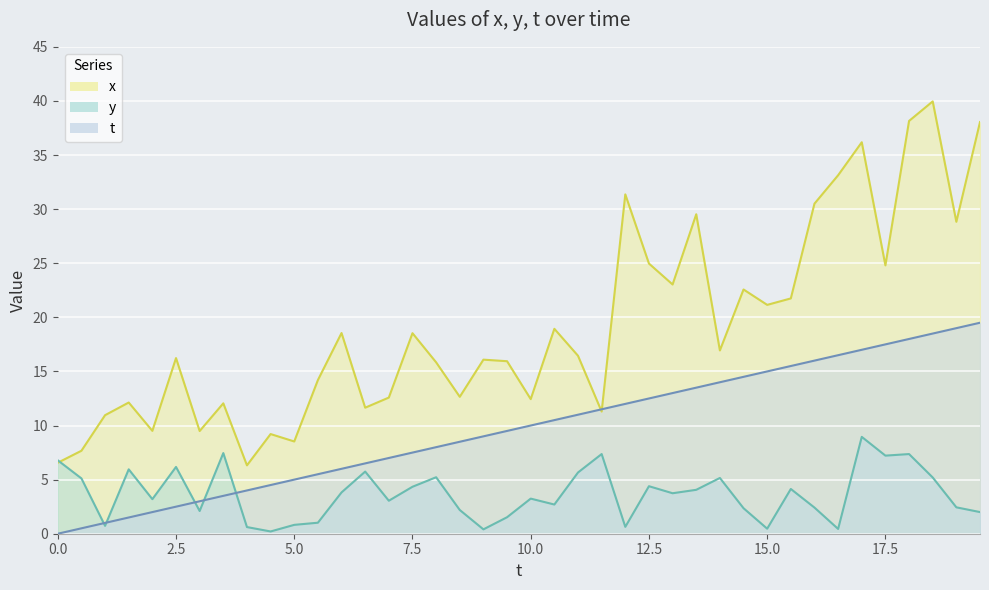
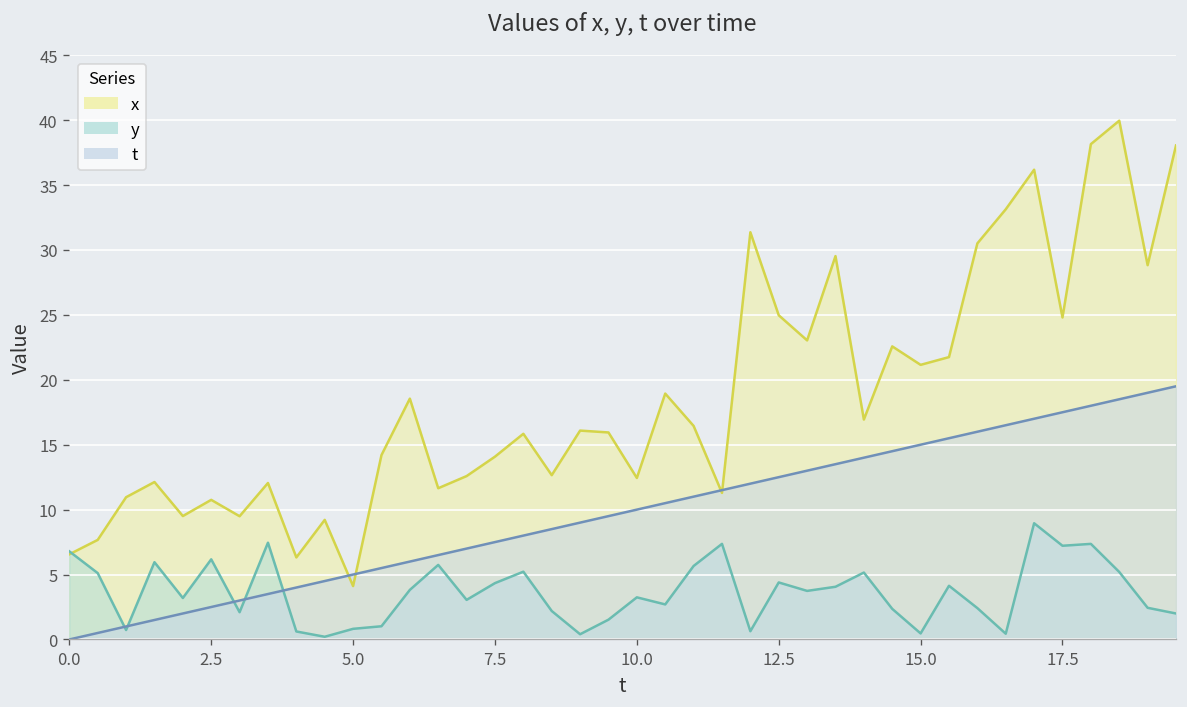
x, 2.5: 16.2 -> 10.8
x, 5.0: 8.5 -> 4.1
x, 7.5: 18.5 -> 14.1
